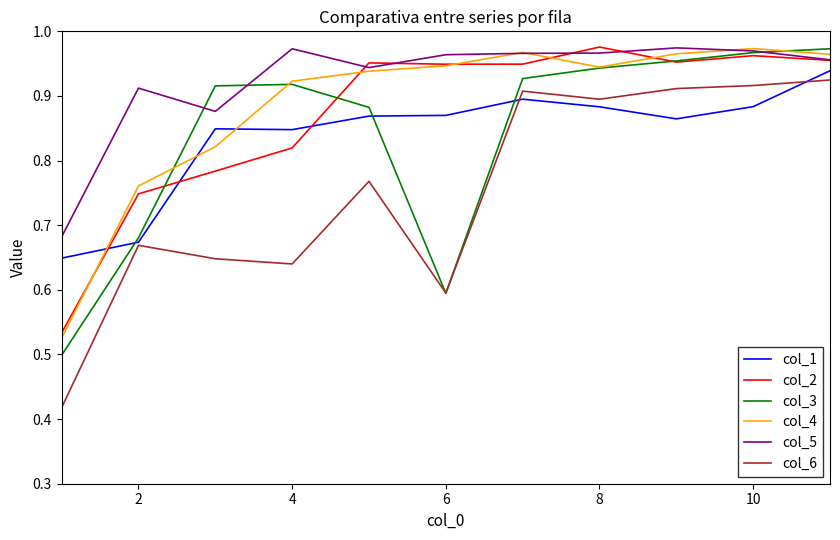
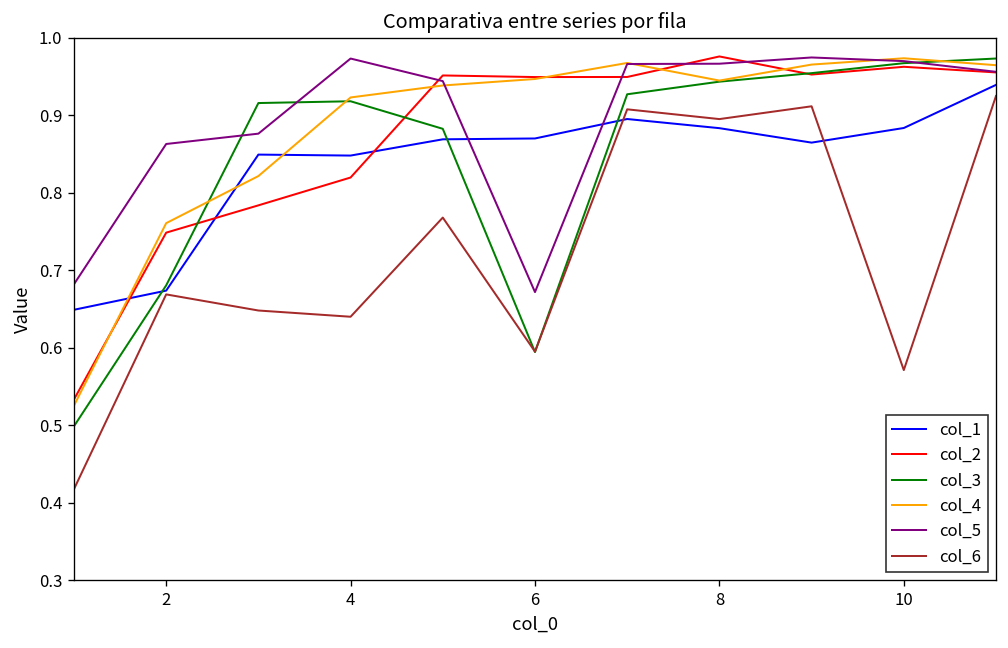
col_5, 2: 0.91 -> 0.86
col_5, 6: 0.96 -> 0.67
col_6, 10: 0.92 -> 0.57
